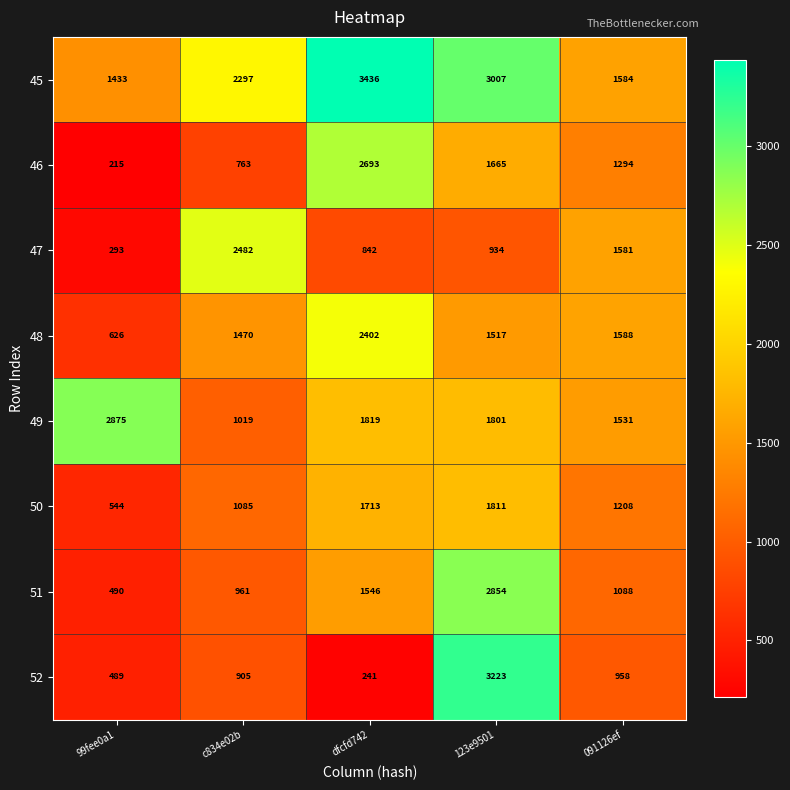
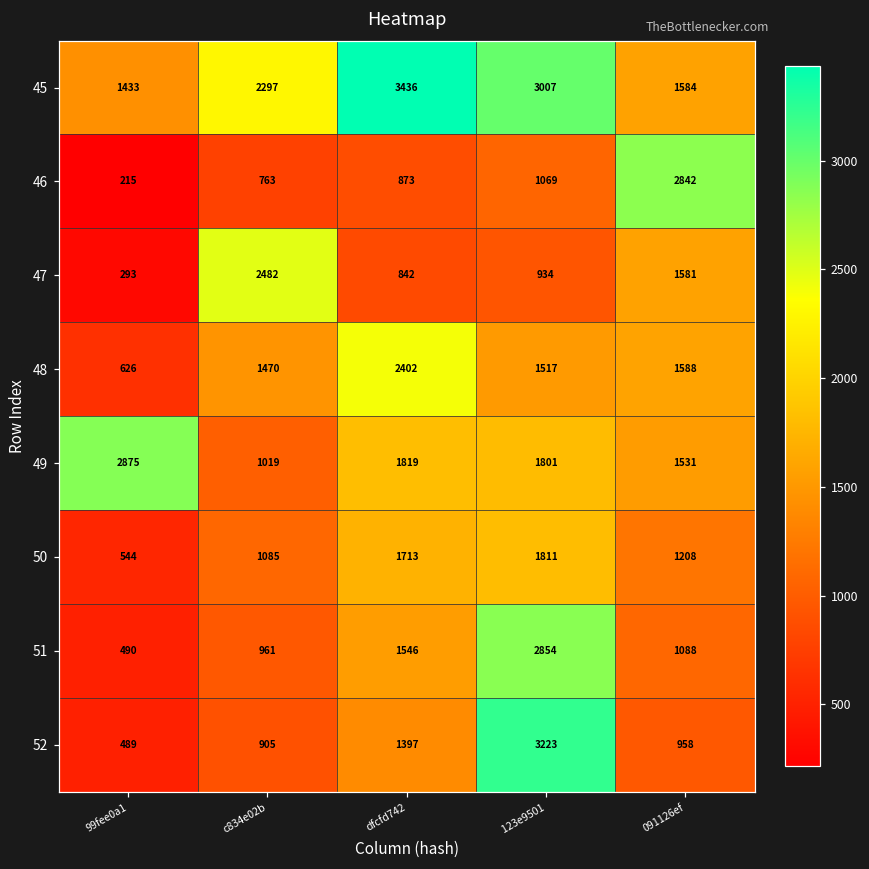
46, dfcfd742: 2693 -> 873
46, 123e9501: 1665 -> 1069
46, 091126ef: 1294 -> 2842
52, dfcfd742: 241 -> 1397
